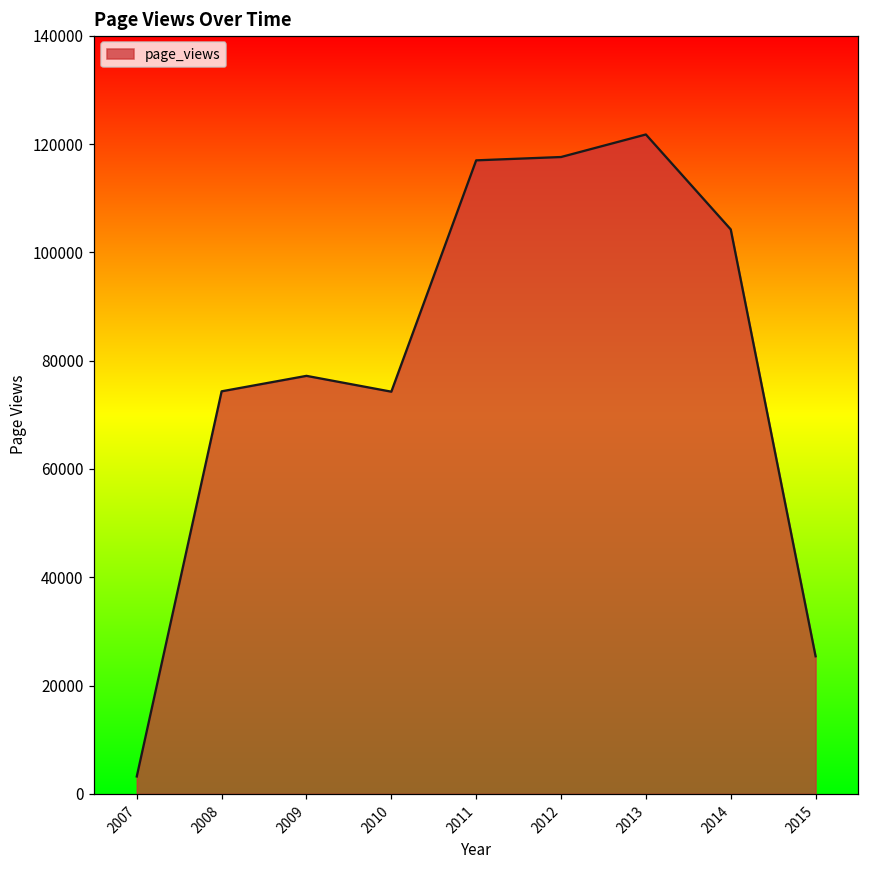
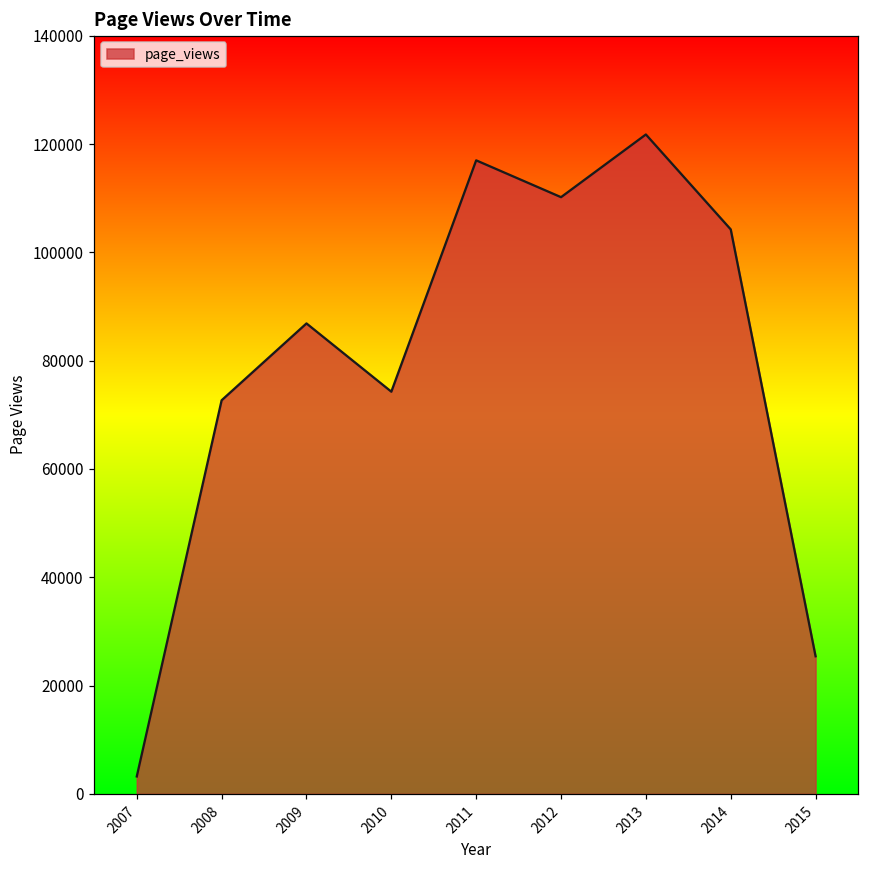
2008: 74000 -> 73000
2009: 77000 -> 87000
2012: 118000 -> 110000
